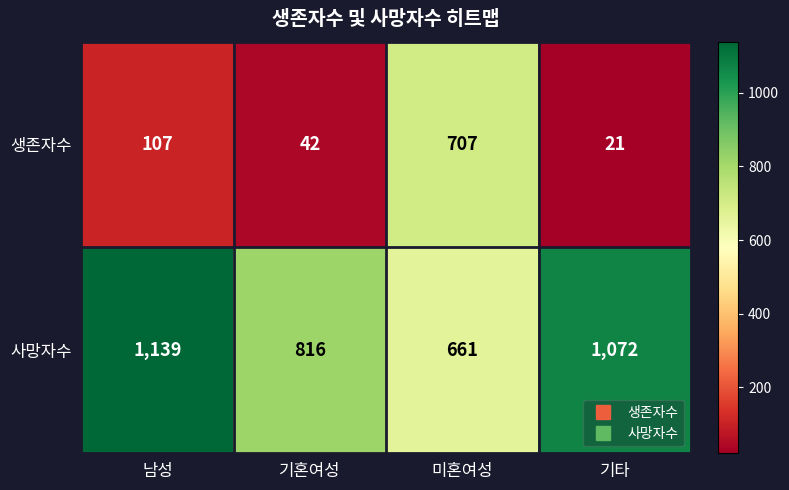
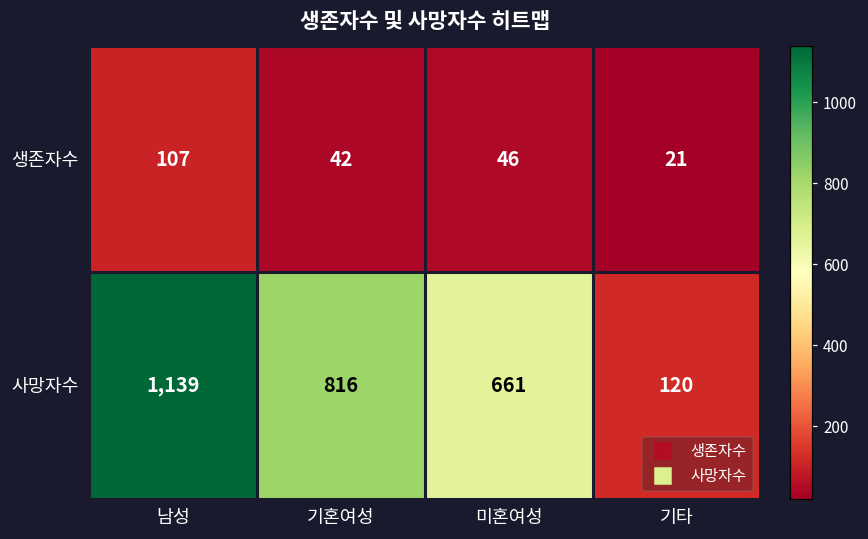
생존자수, 미혼여성: 707 -> 46
사망자수, 기타: 1,072 -> 120
